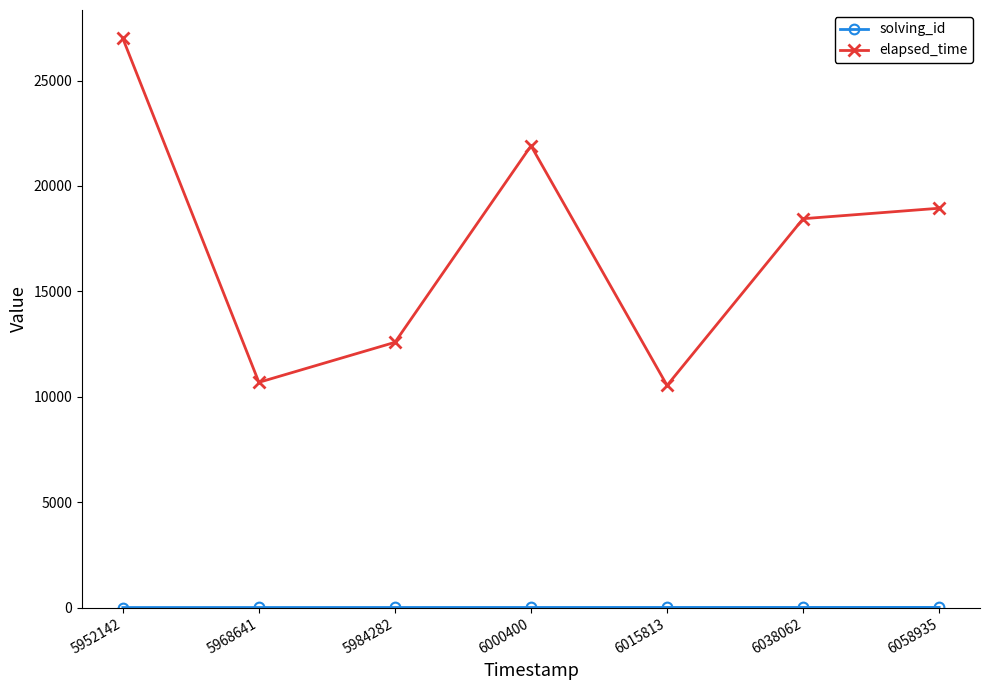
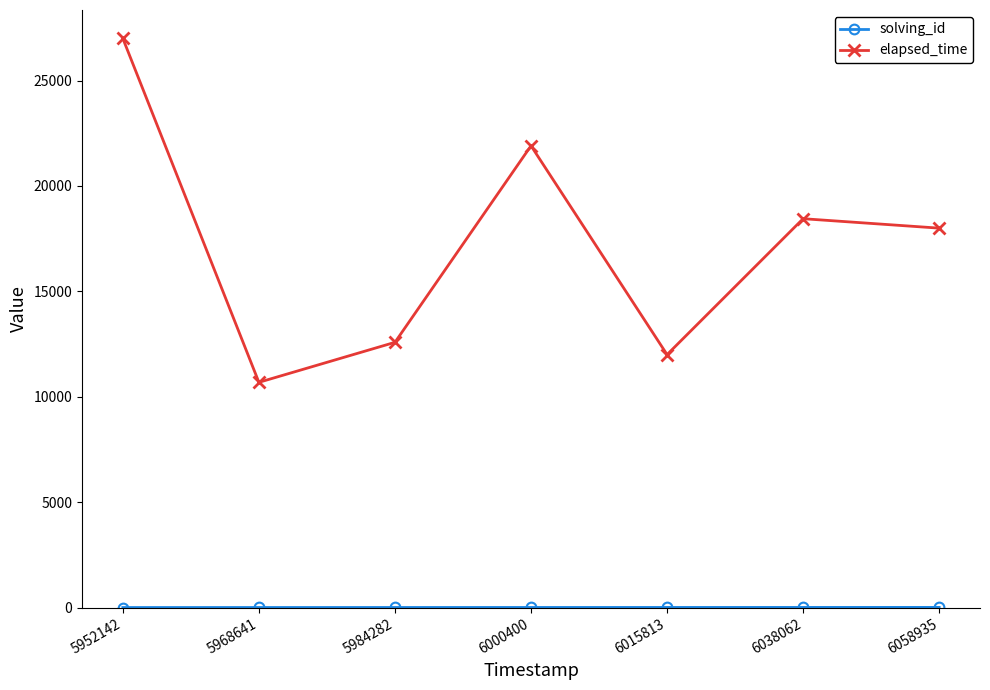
elapsed_time, 6015813: 10500 -> 12000
elapsed_time, 6058935: 18900 -> 18000
